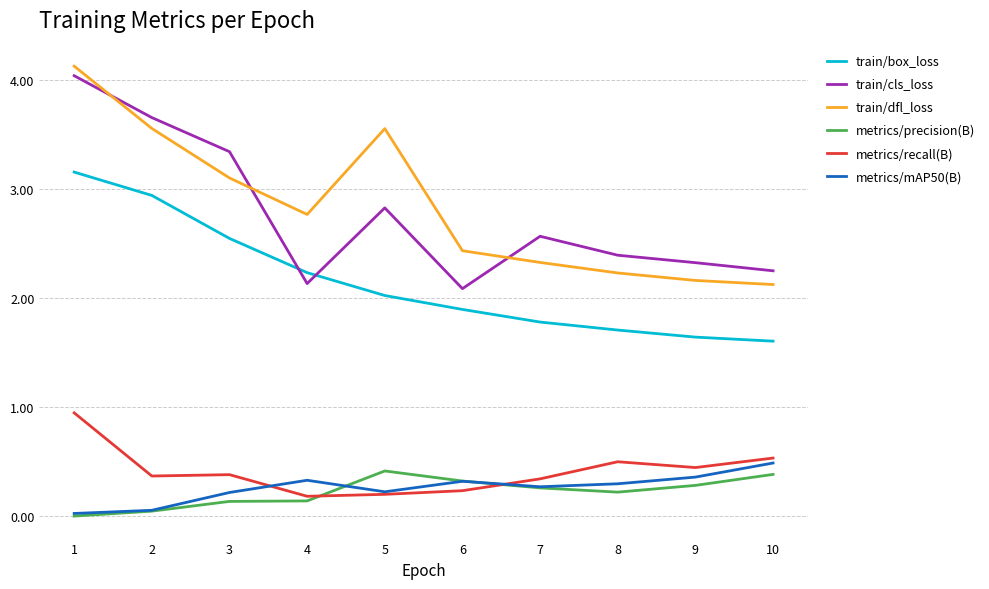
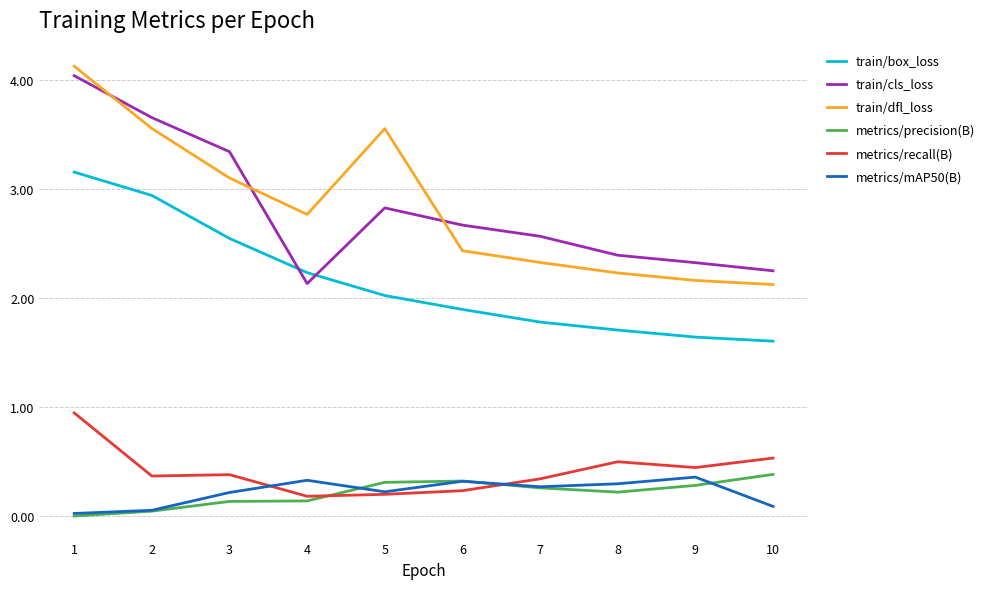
metrics/precision(B), 5: 0.42 -> 0.31
train/cls_loss, 6: 2.09 -> 2.67
metrics/mAP50(B), 10: 0.49 -> 0.09
